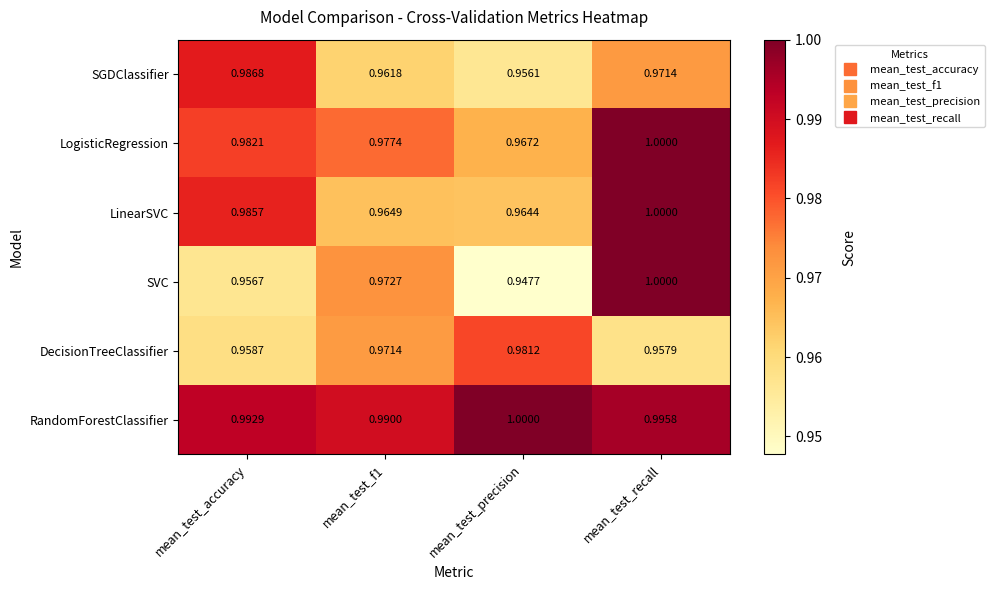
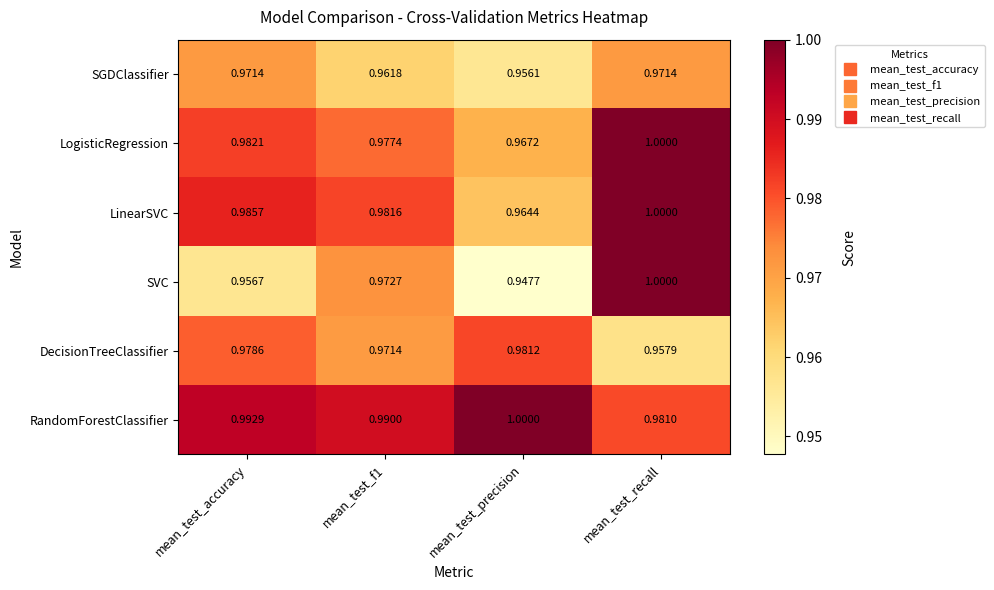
SGDClassifier, mean_test_accuracy: 0.9868 -> 0.9714
LinearSVC, mean_test_f1: 0.9649 -> 0.9816
DecisionTreeClassifier, mean_test_accuracy: 0.9587 -> 0.9786
RandomForestClassifier, mean_test_recall: 0.9958 -> 0.9810
